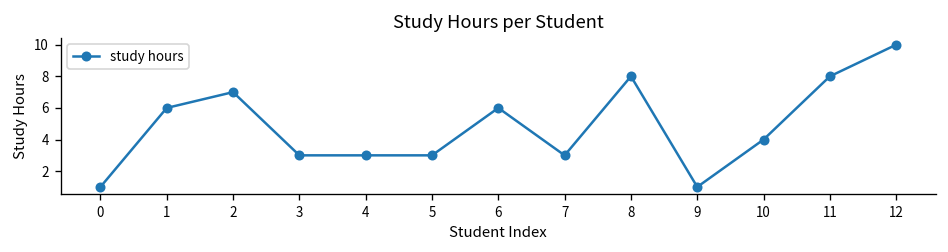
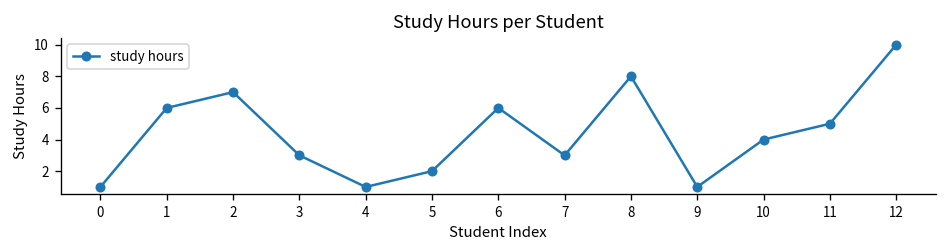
4: 3 -> 1
5: 3 -> 2
11: 8 -> 5
